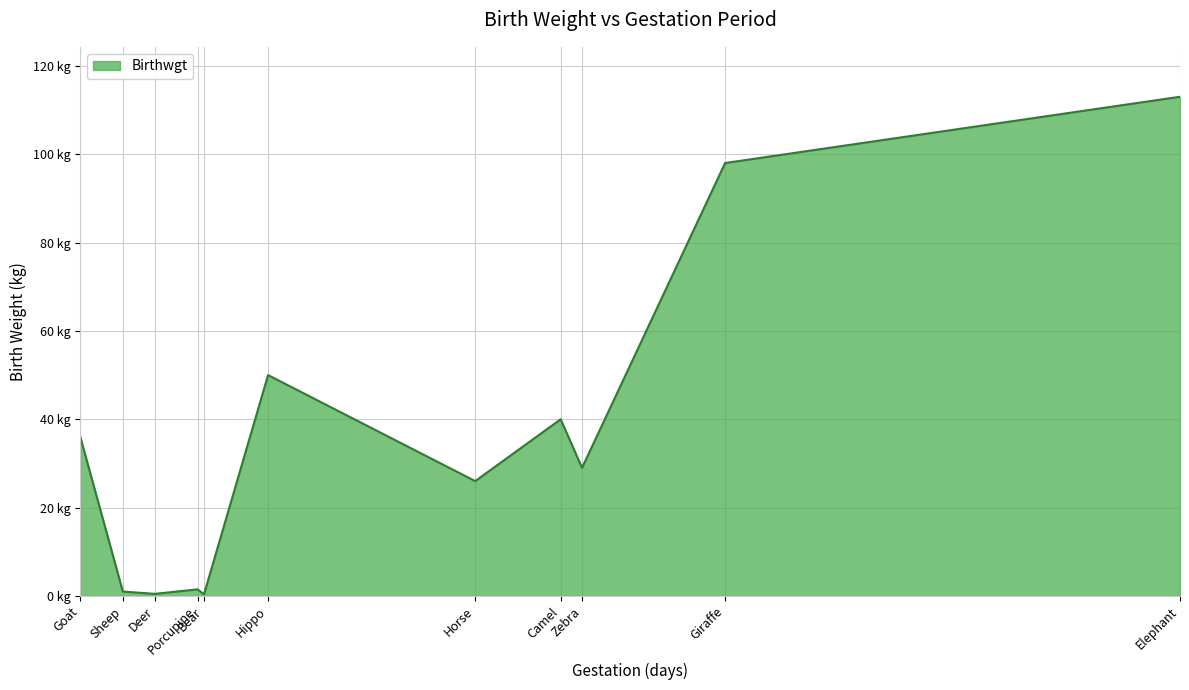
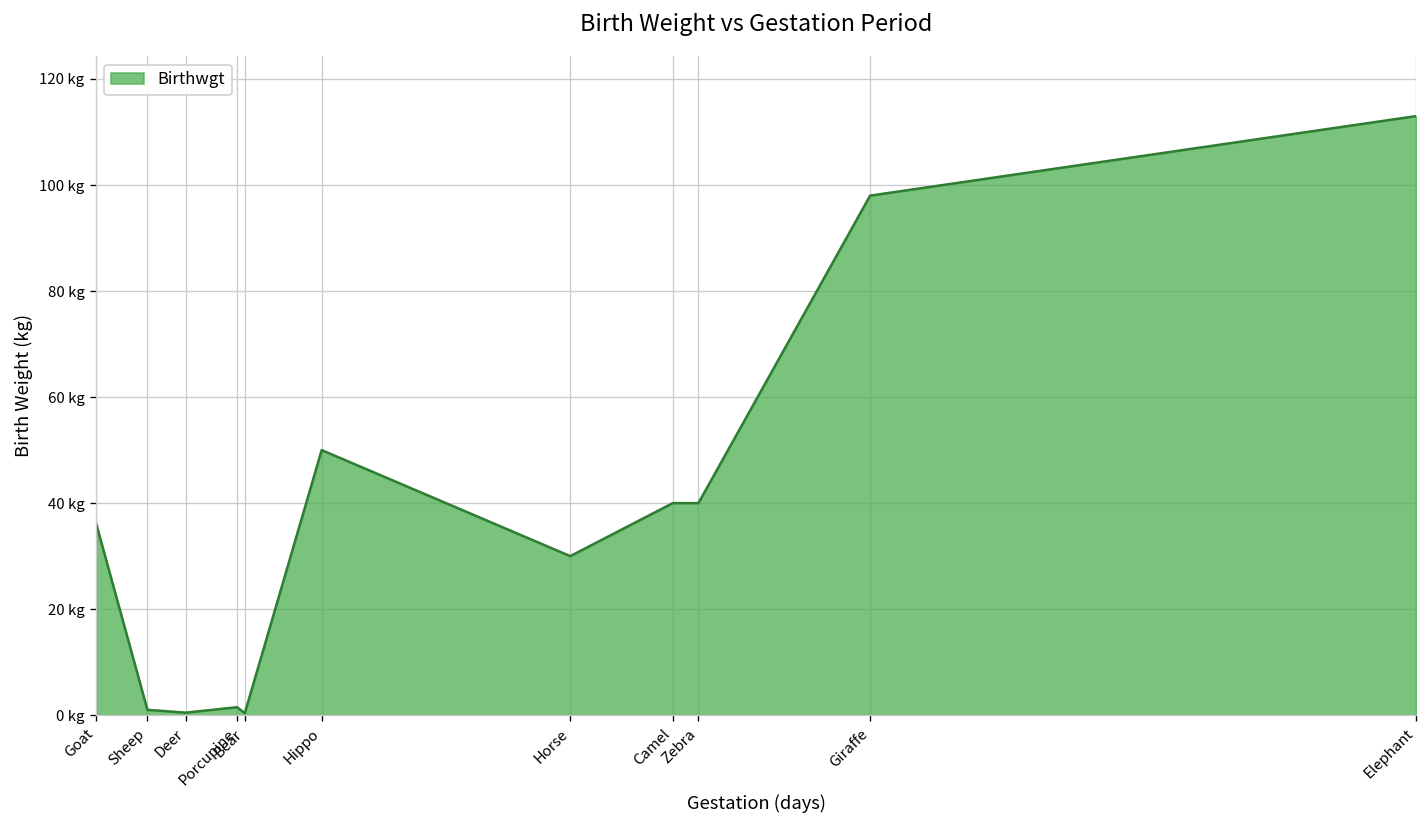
Horse: 26 kg -> 30 kg
Zebra: 29 kg -> 40 kg
